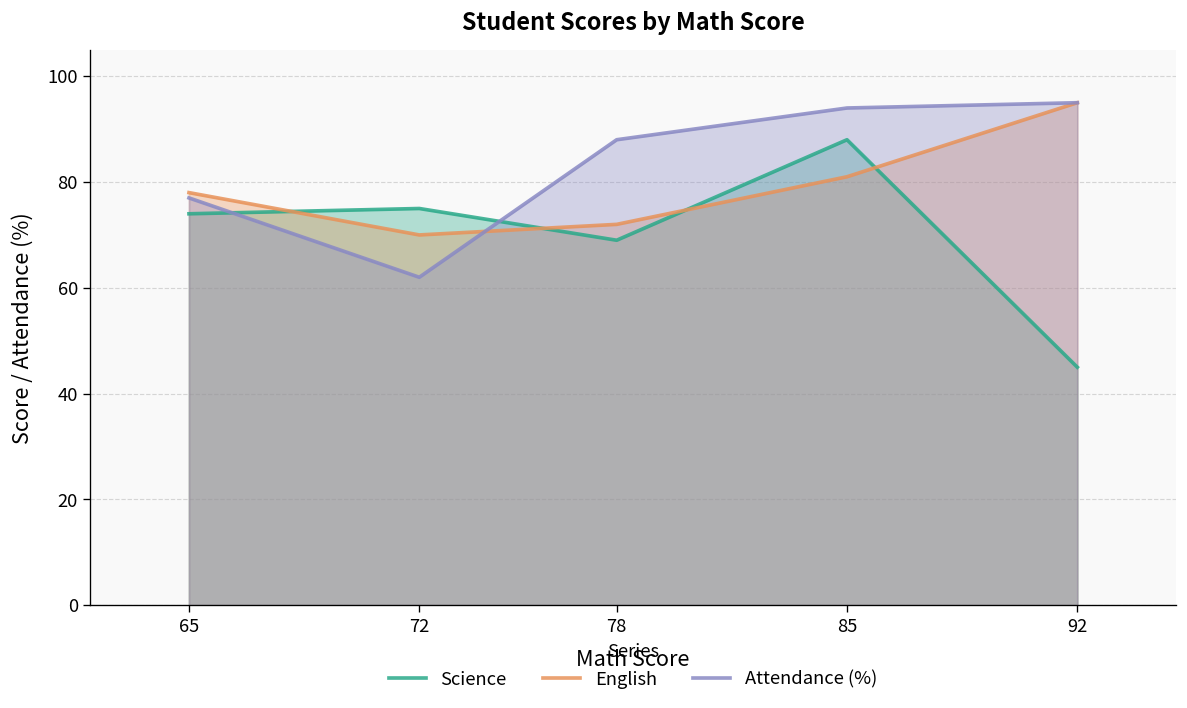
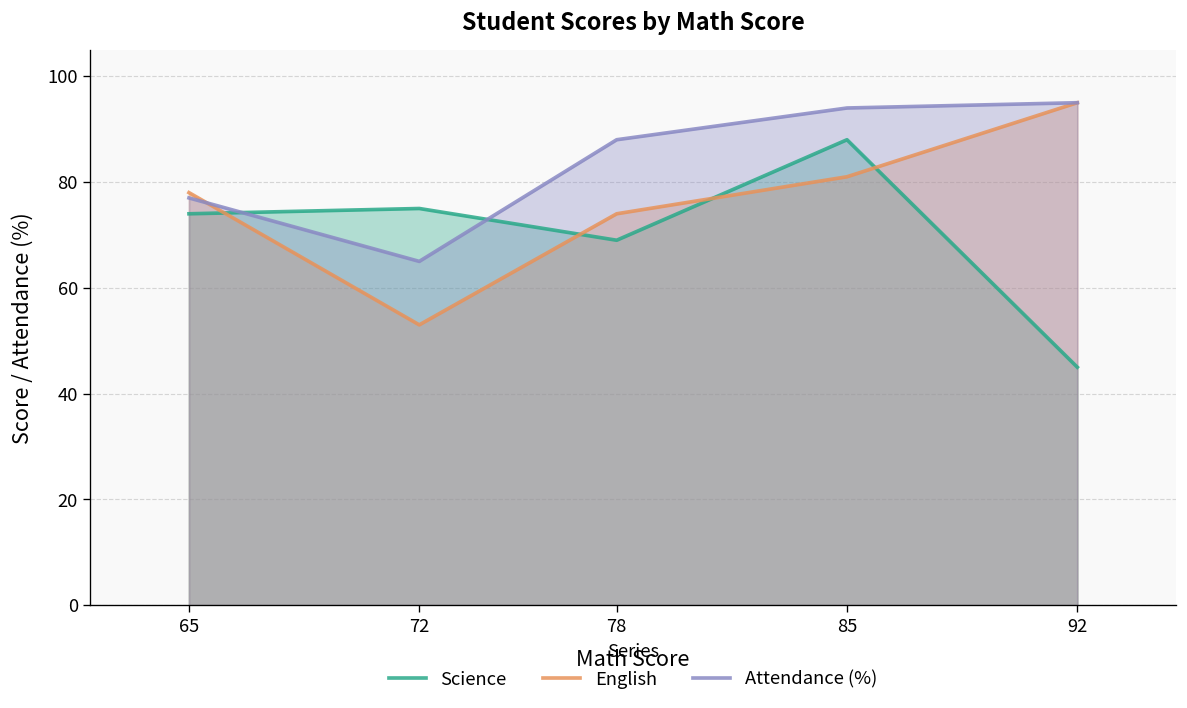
English, 72: 70 -> 53
Attendance (%), 72: 62 -> 65
English, 78: 72 -> 74
